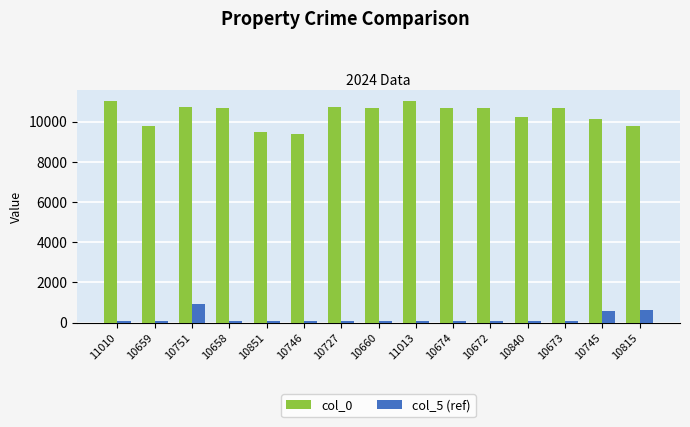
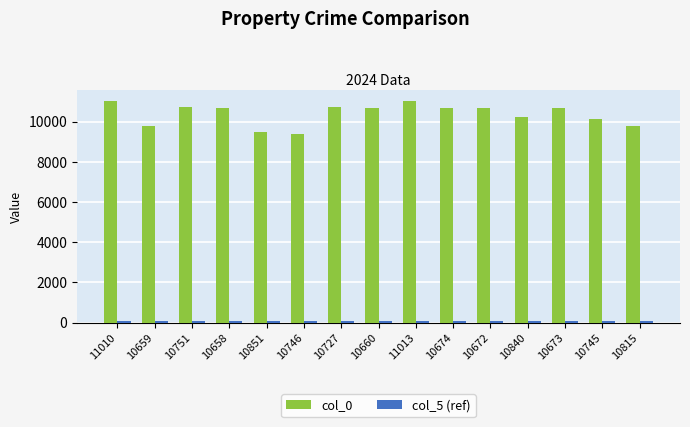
col_5 (ref), 10751: 900 -> 100
col_5 (ref), 10745: 600 -> 100
col_5 (ref), 10815: 600 -> 100
